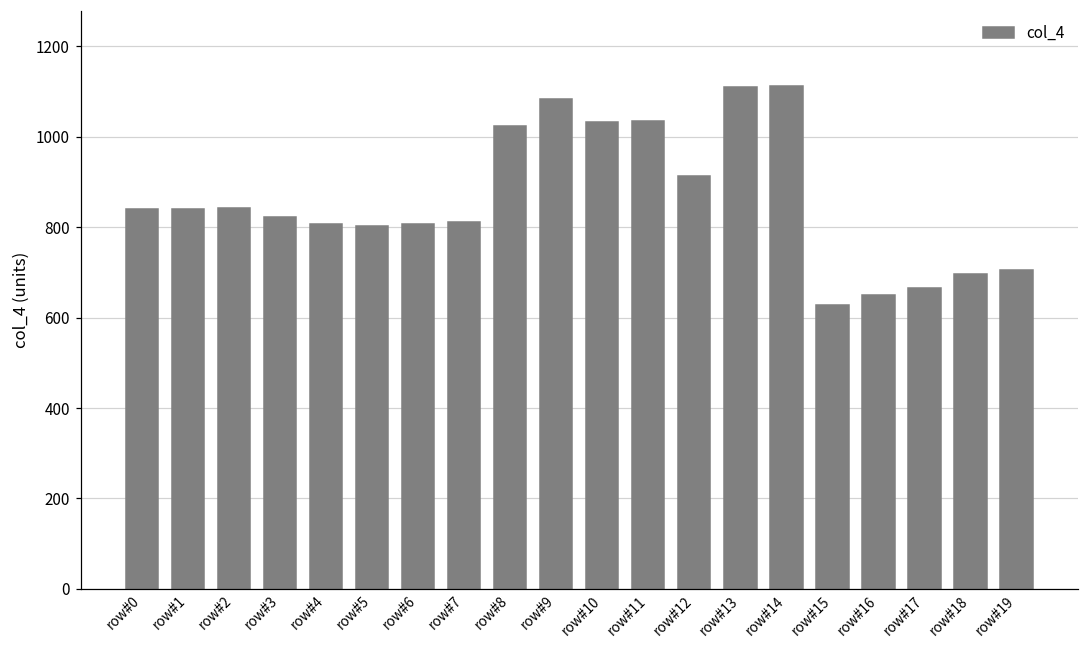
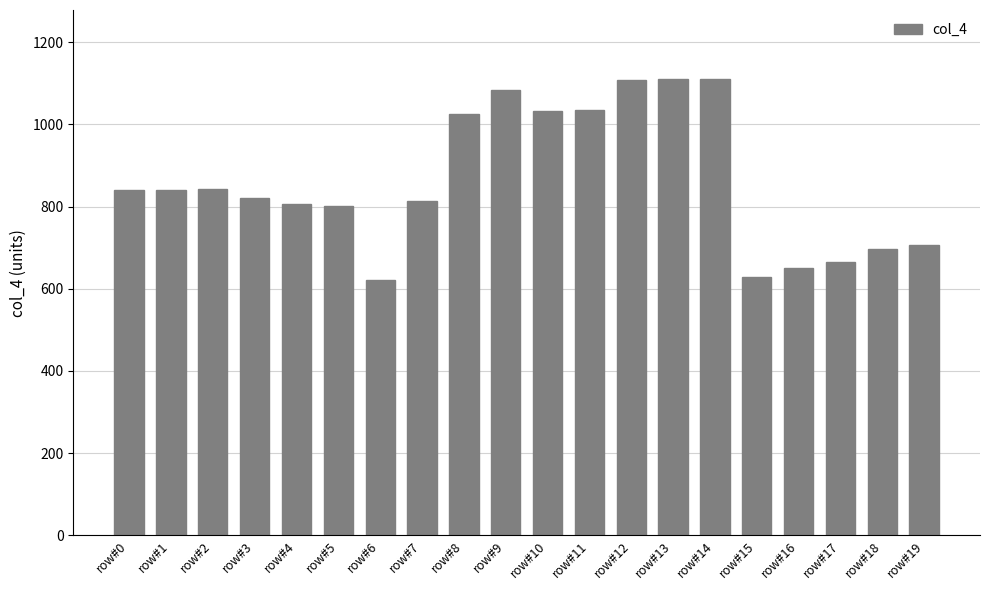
row#6: 810 -> 620
row#12: 910 -> 1110
